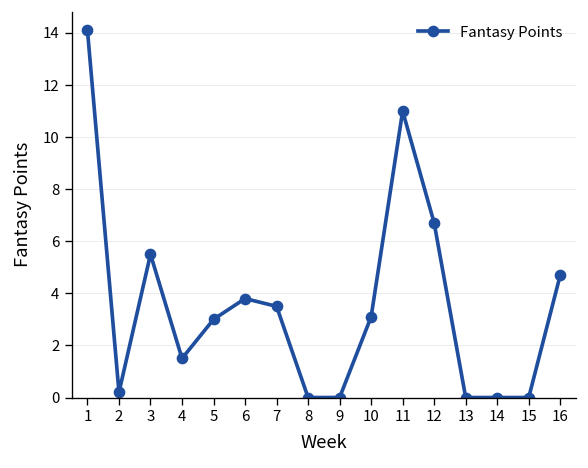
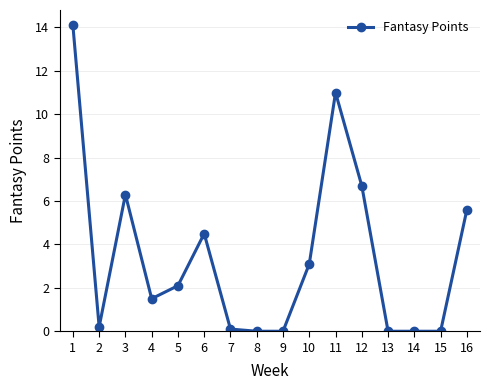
3: 5.5 -> 6.3
5: 3.0 -> 2.1
6: 3.8 -> 4.5
7: 3.5 -> 0.1
16: 4.7 -> 5.6
